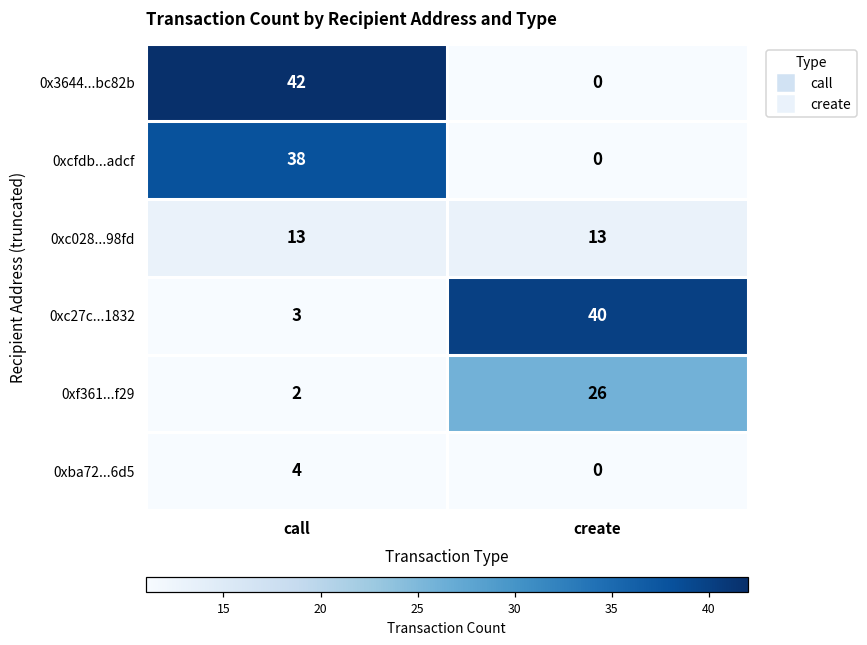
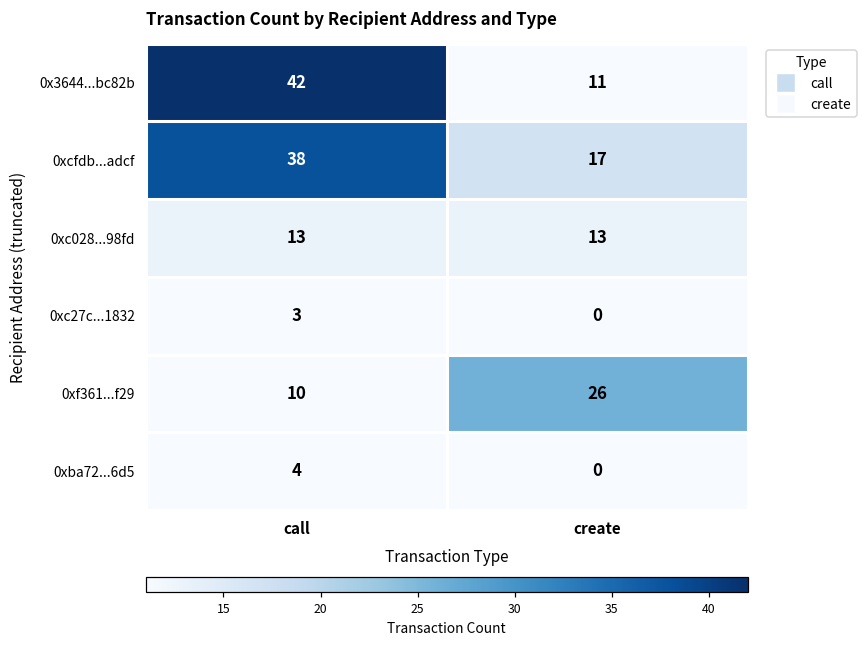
0x3644...bc82b, create: 0 -> 11
0xcfdb...adcf, create: 0 -> 17
0xc27c...1832, create: 40 -> 0
0xf361...f29, call: 2 -> 10
